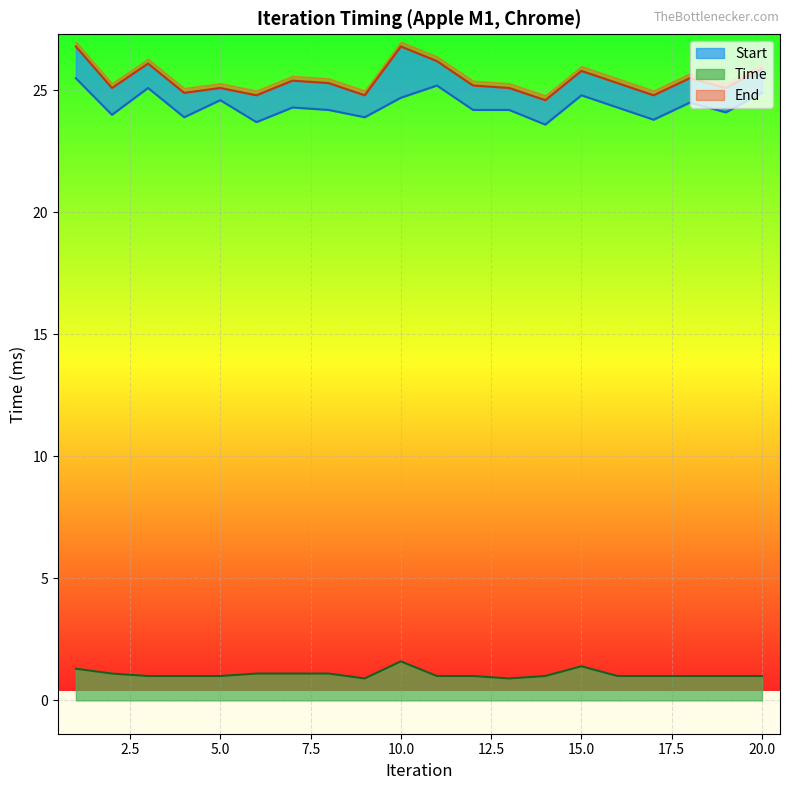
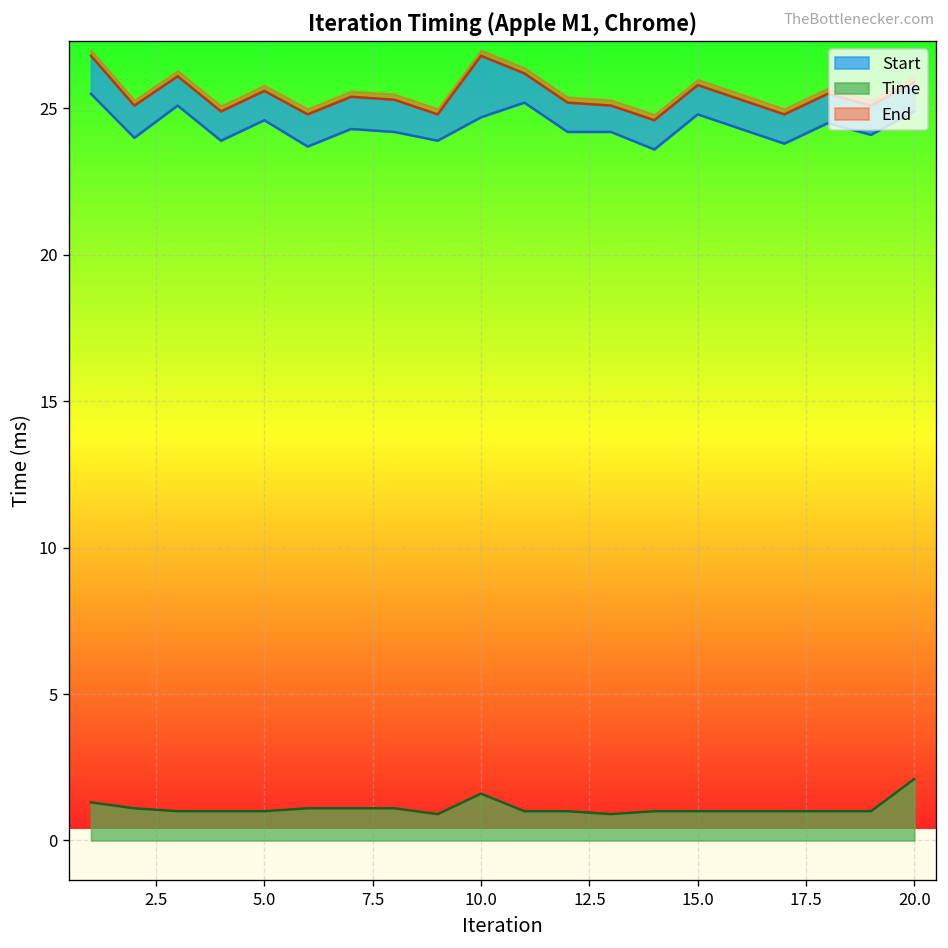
Start, 5.0: 25.1 -> 25.6
Time, 15.0: 1.4 -> 1.0
Time, 20.0: 1.0 -> 2.1
